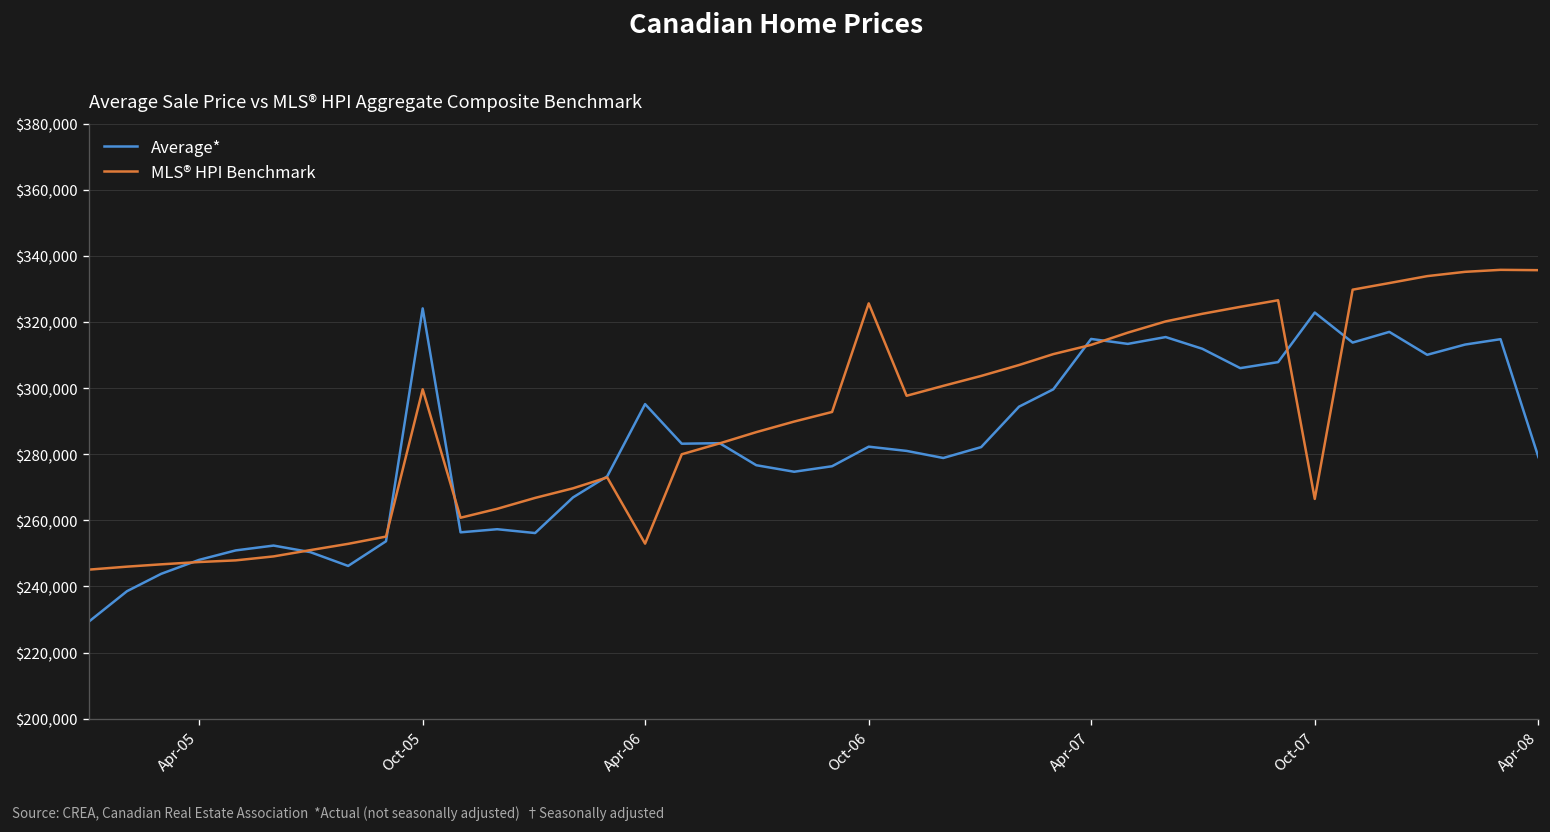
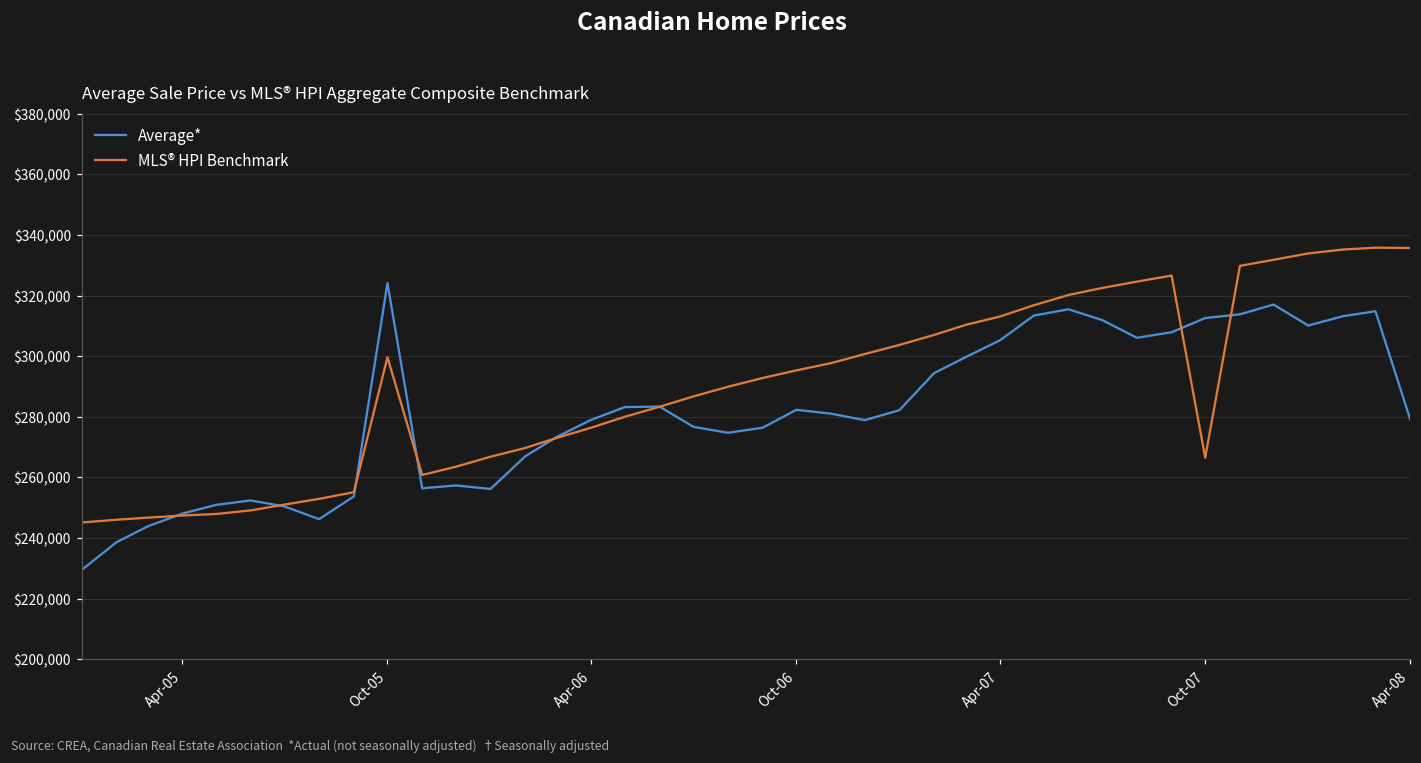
Average*, Apr-06: $295,000 -> $279,000
MLS® HPI Benchmark, Apr-06: $253,000 -> $276,000
MLS® HPI Benchmark, Oct-06: $326,000 -> $295,000
Average*, Apr-07: $315,000 -> $305,000
Average*, Oct-07: $323,000 -> $313,000
